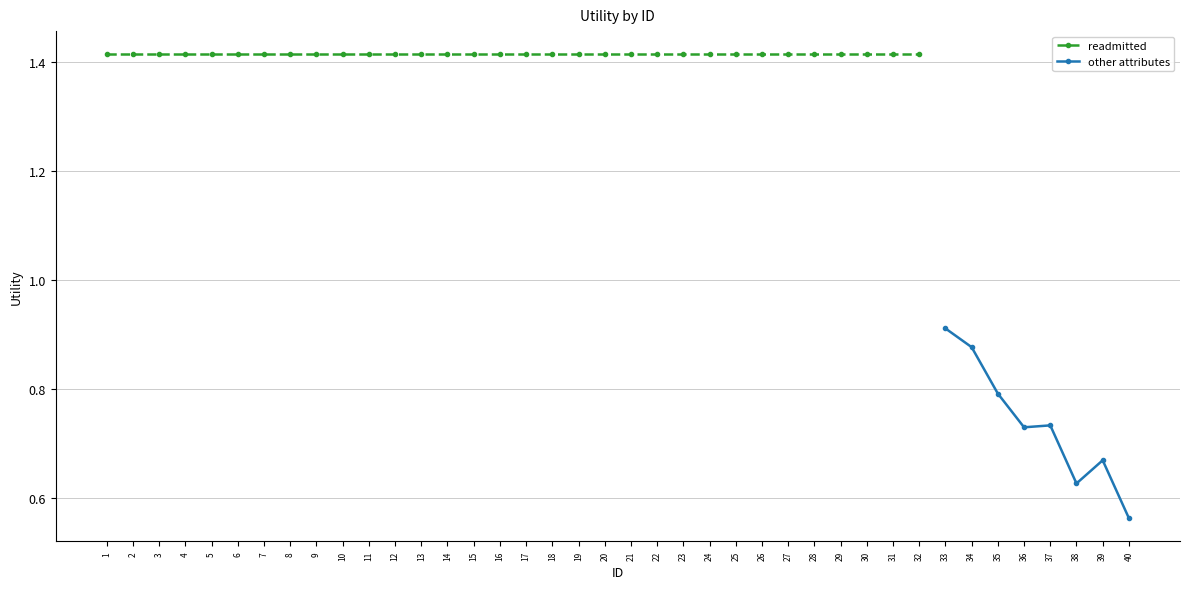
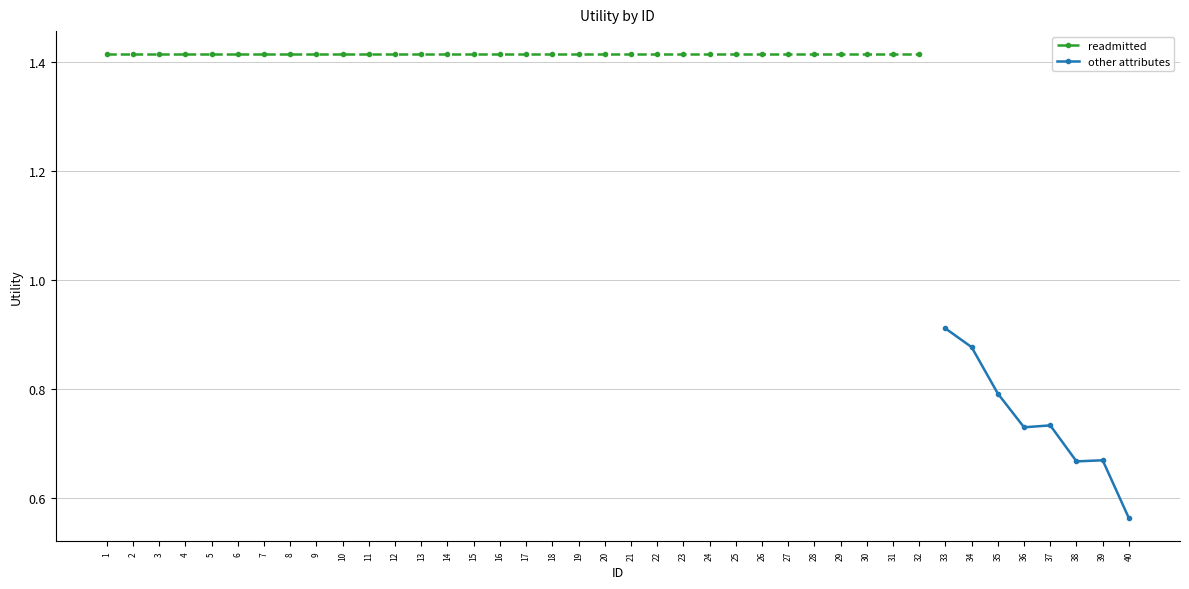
other attributes, 38: 0.63 -> 0.67
